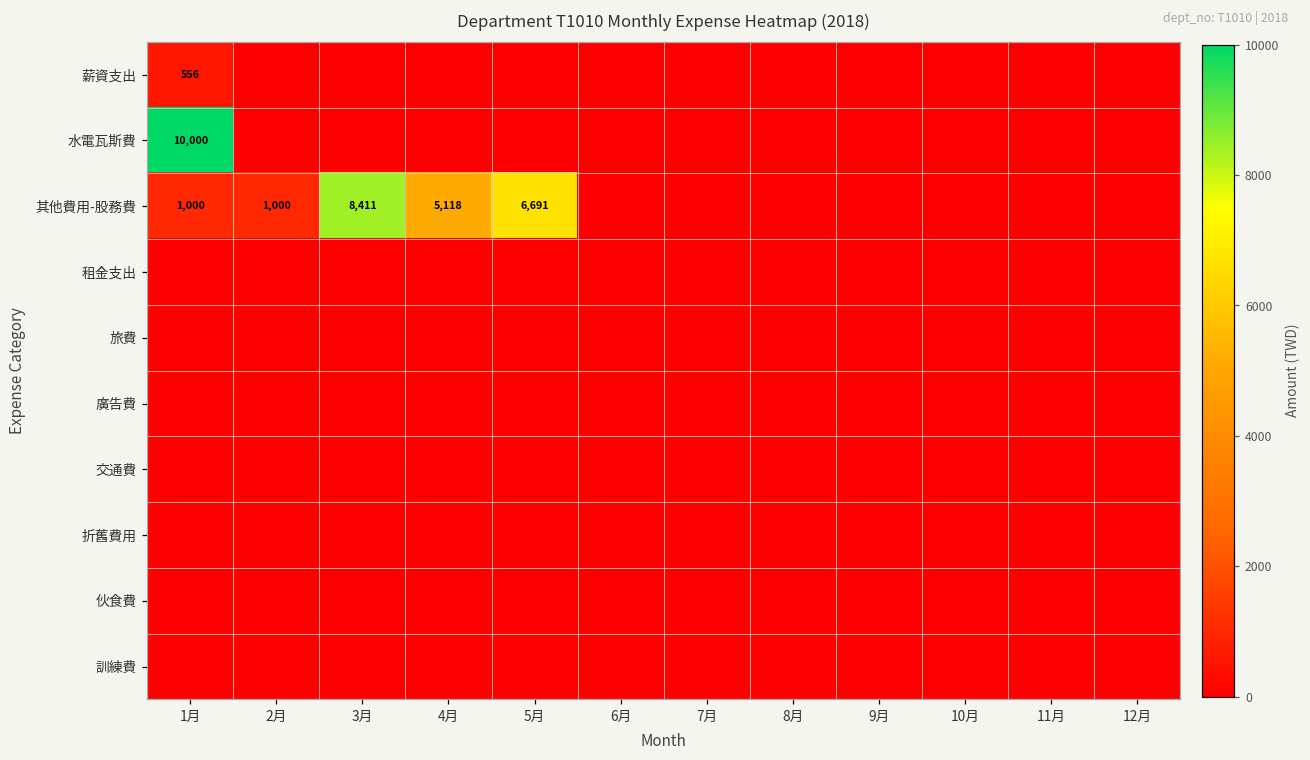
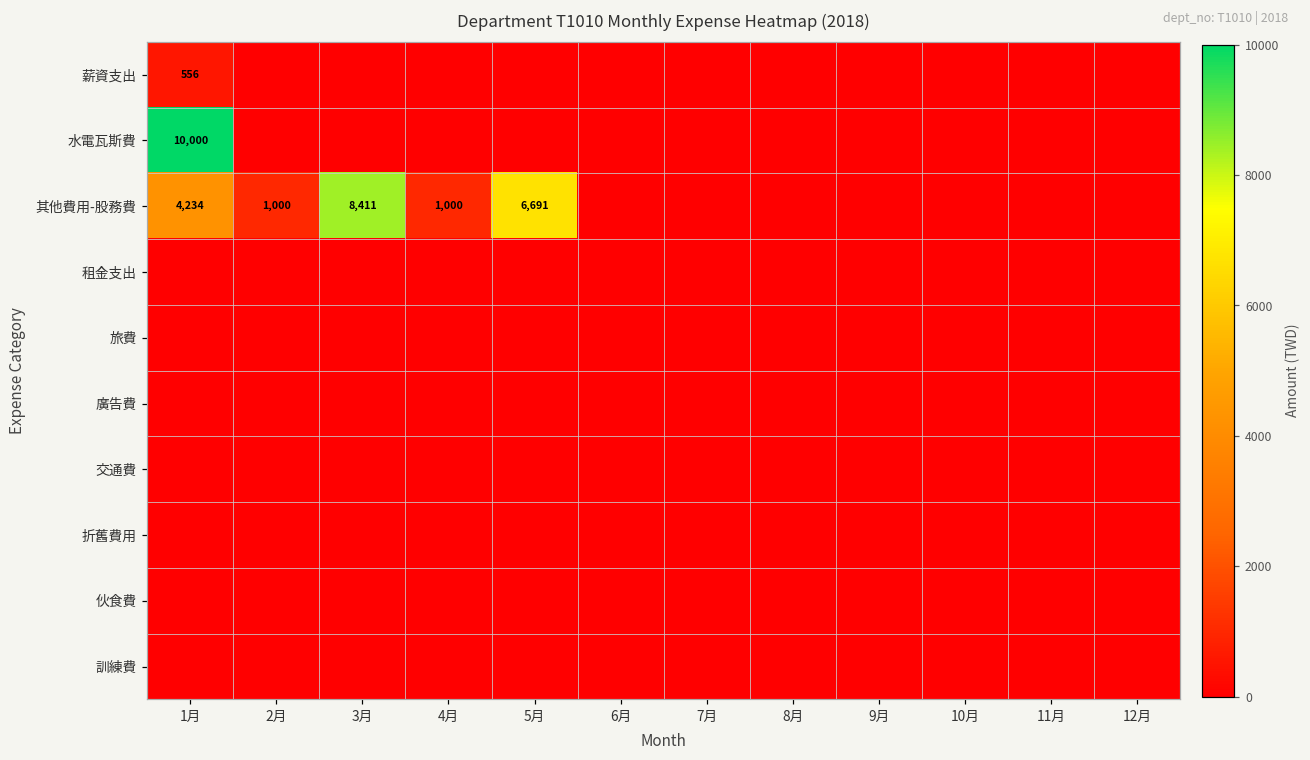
其他費用-股務費, 1月: 1,000 -> 4,234
其他費用-股務費, 4月: 5,118 -> 1,000
